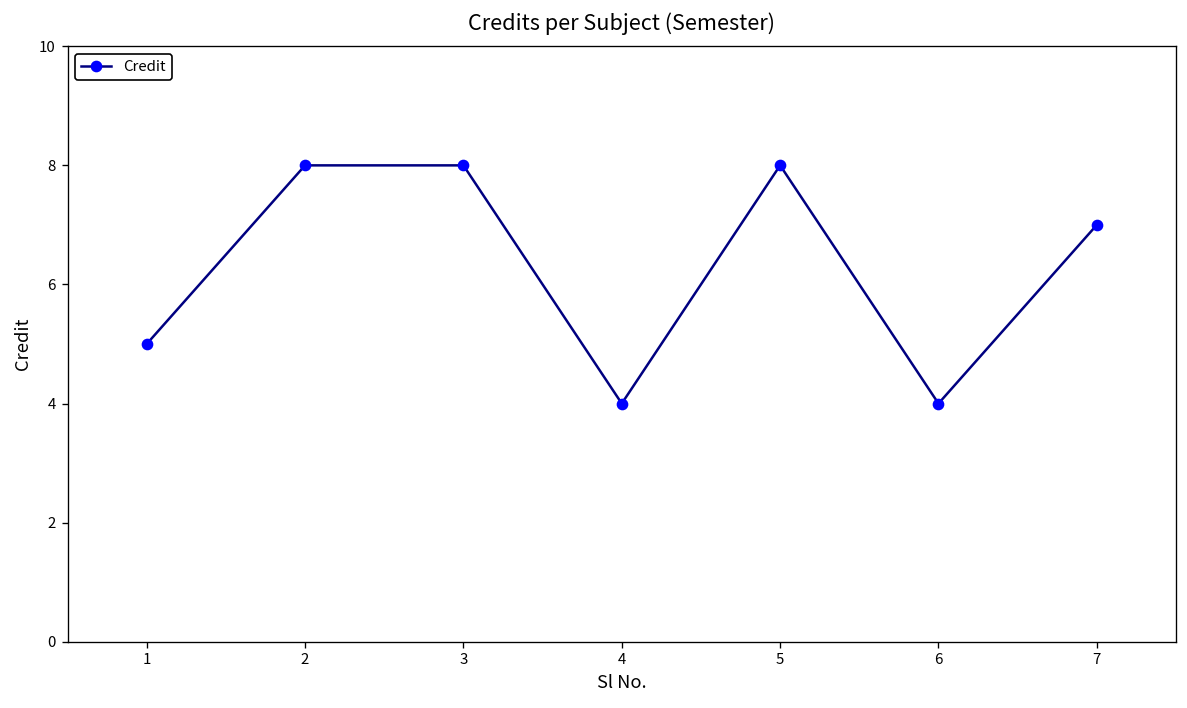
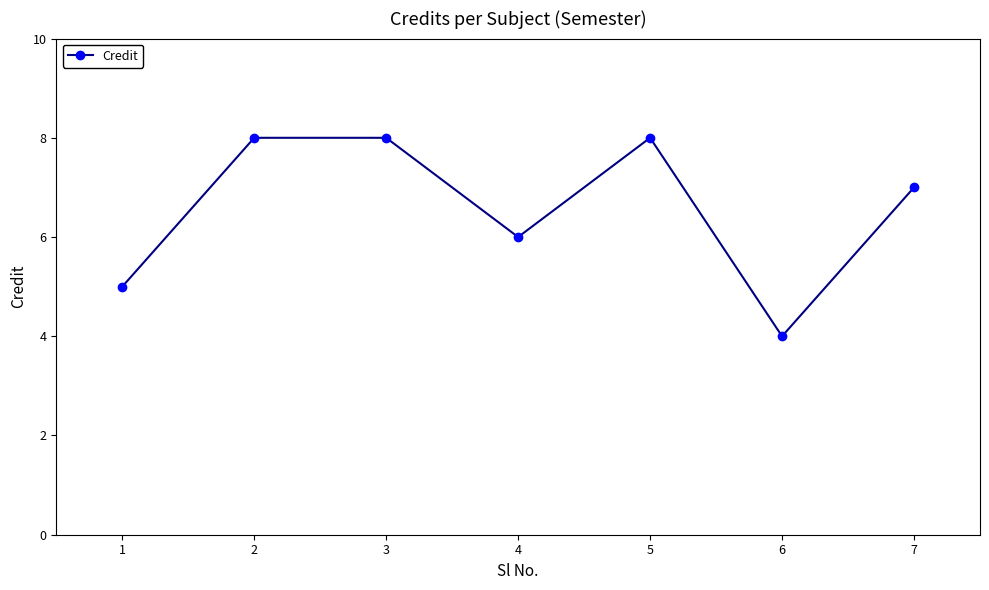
4: 4 -> 6
